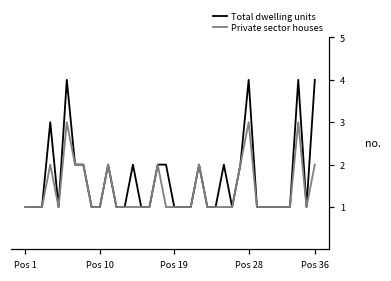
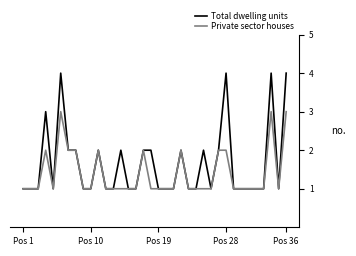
Private sector houses, Pos 28: 3 -> 2
Private sector houses, Pos 36: 2 -> 3
